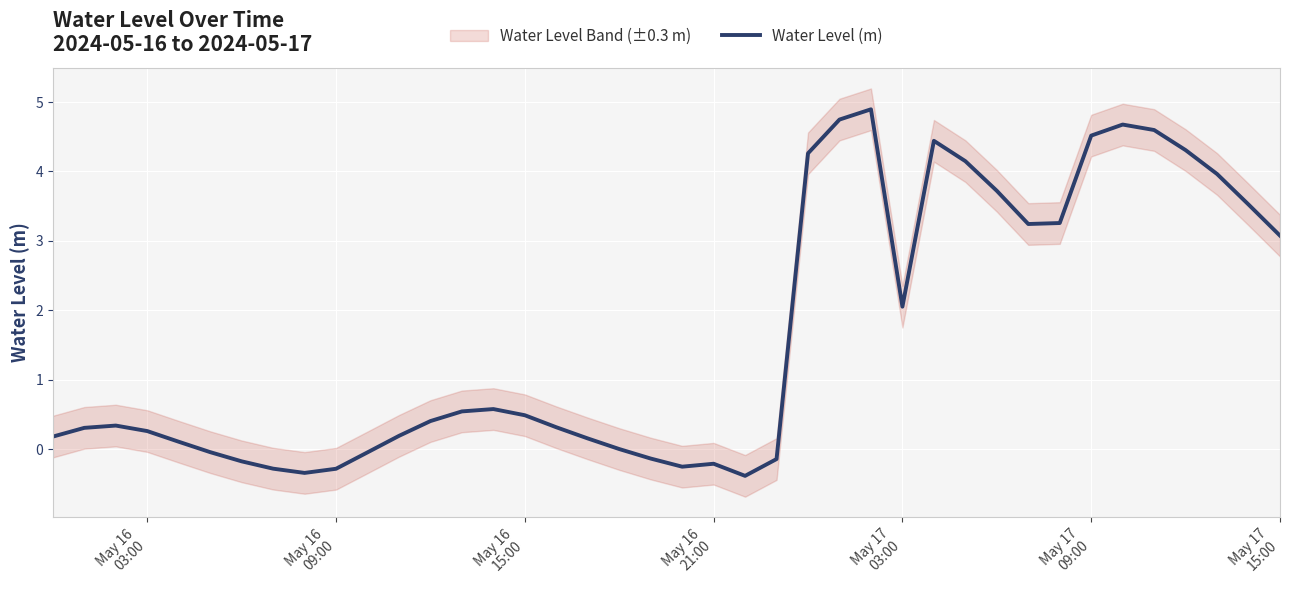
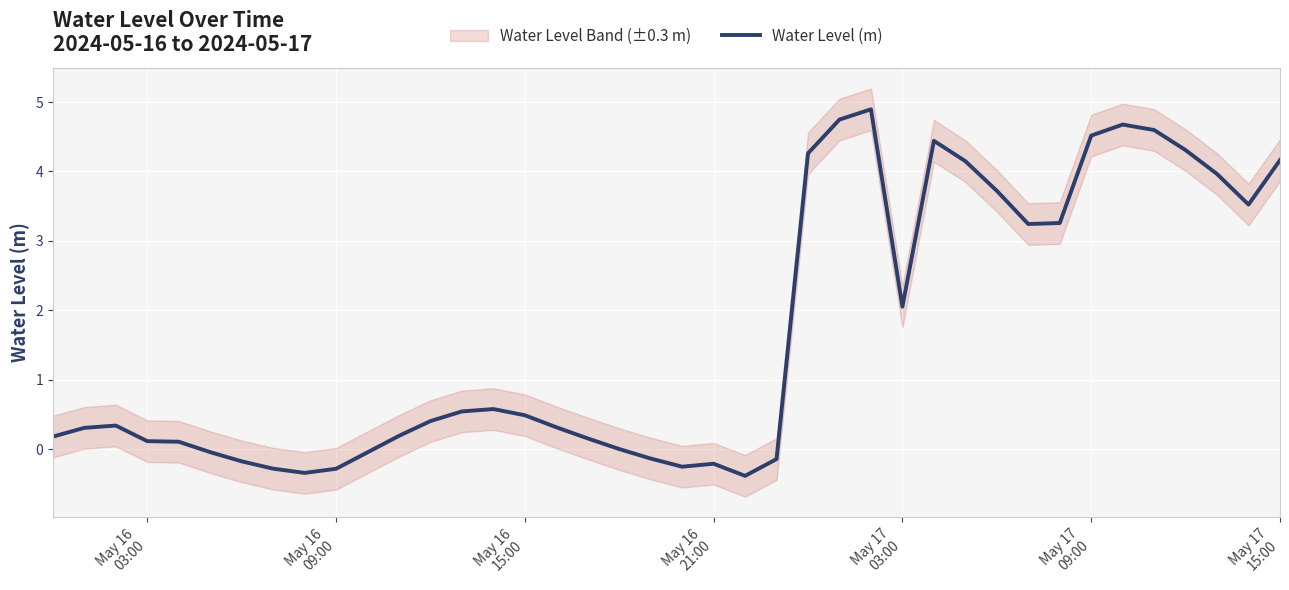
Water Level (m), May 16 03:00: 0.3 -> 0.1
Water Level (m), May 17 15:00: 3.1 -> 4.2
